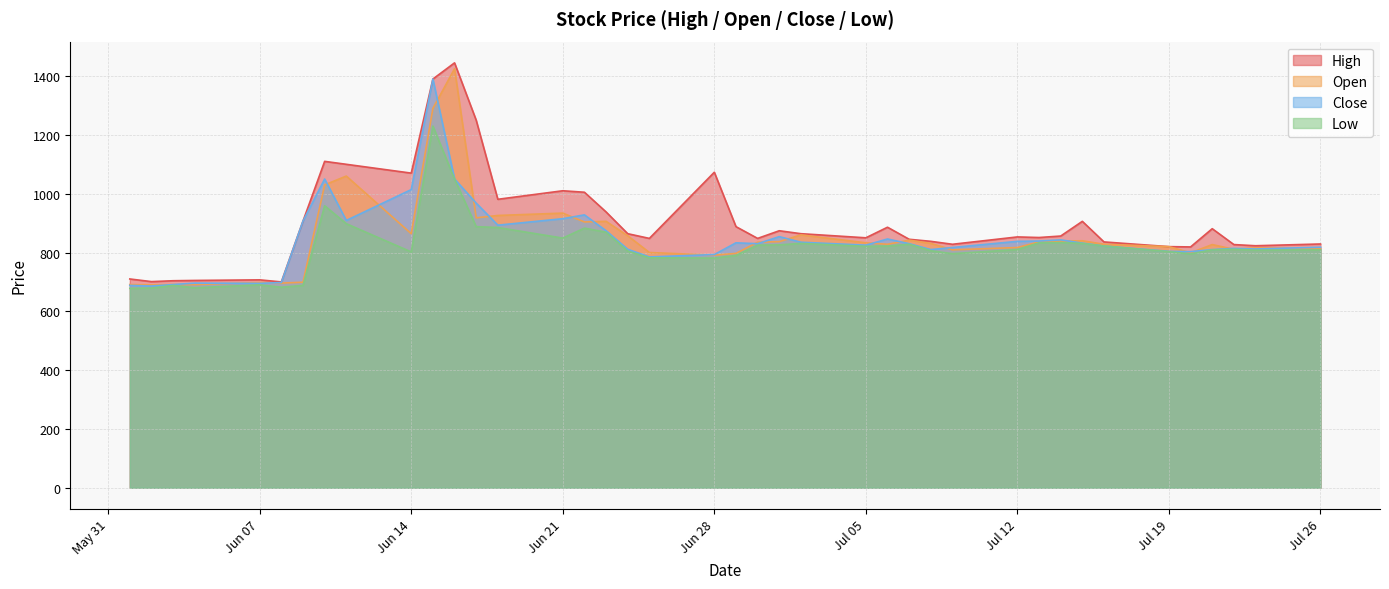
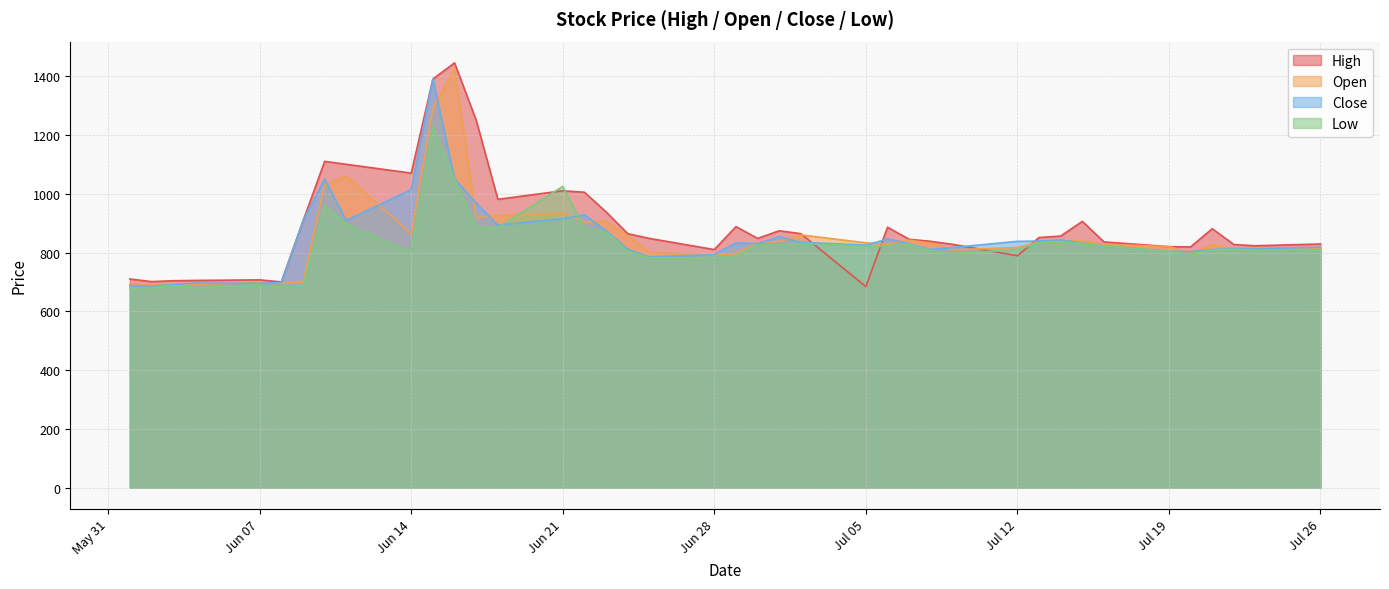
Low, Jun 21: 850 -> 1030
High, Jun 28: 1070 -> 810
High, Jul 05: 850 -> 680
High, Jul 12: 850 -> 790
